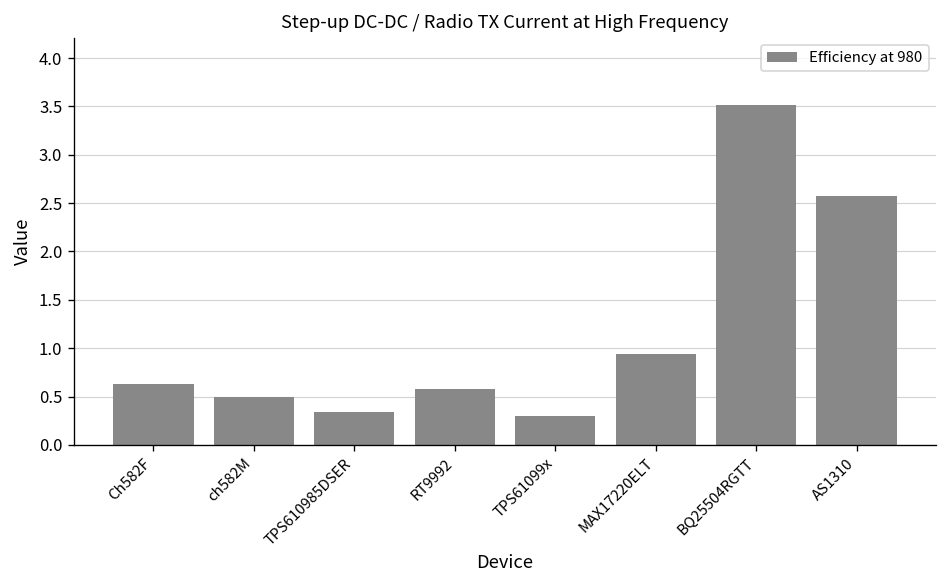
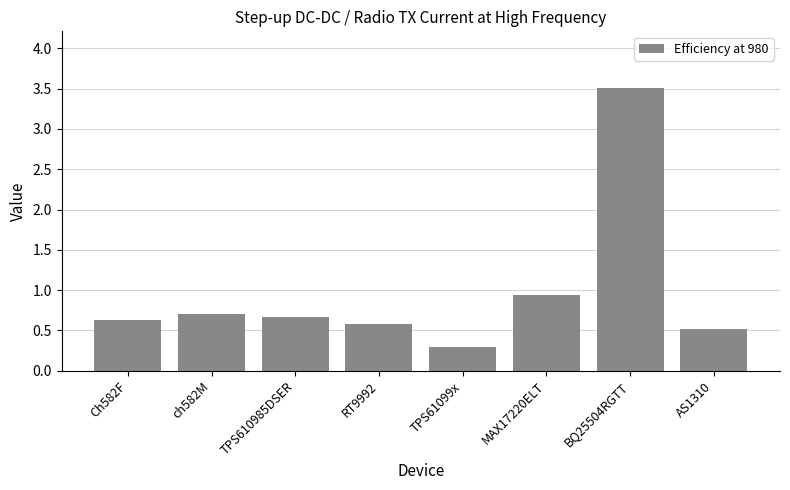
ch582M: 0.5 -> 0.7
TPS610985DSER: 0.3 -> 0.7
AS1310: 2.6 -> 0.5
